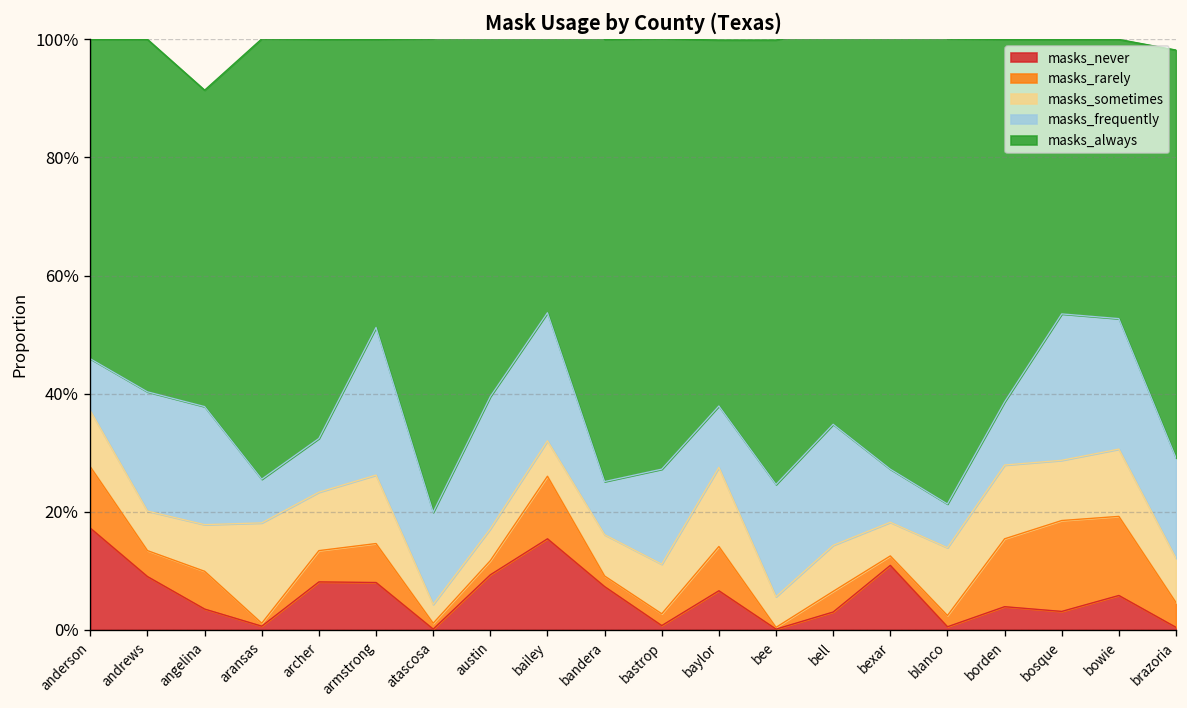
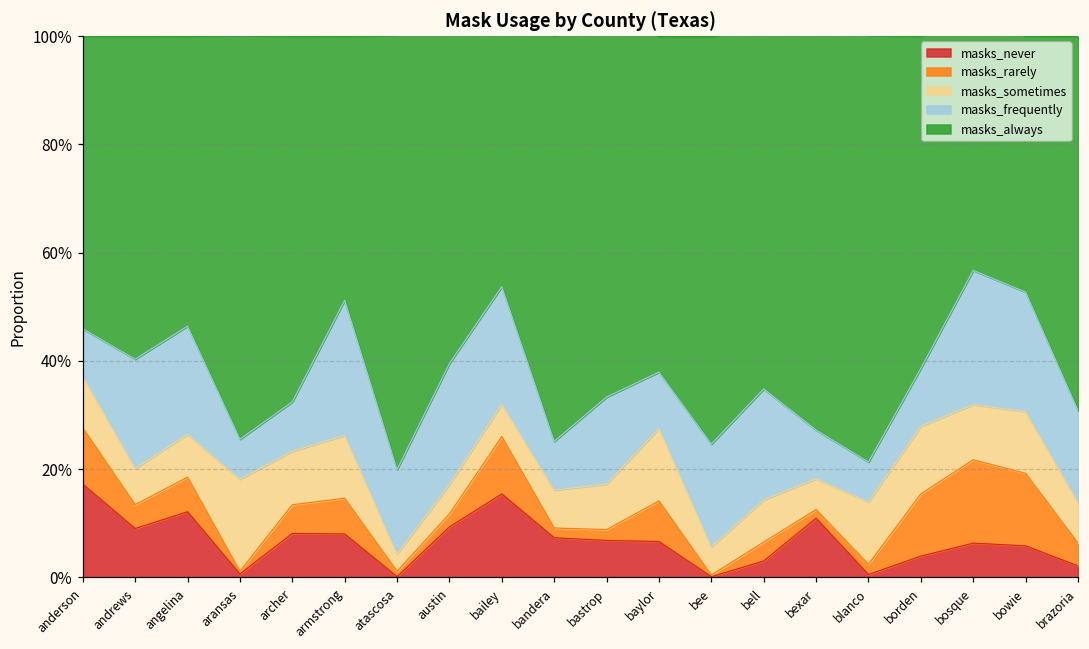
masks_never, angelina: 4% -> 12%
masks_never, bastrop: 1% -> 7%
masks_never, bosque: 3% -> 6%
masks_never, brazoria: 0% -> 2%
